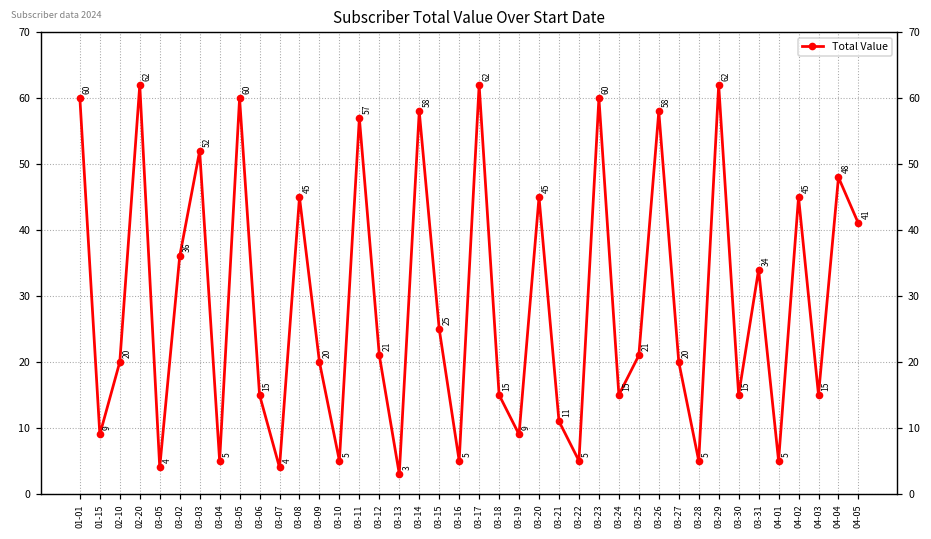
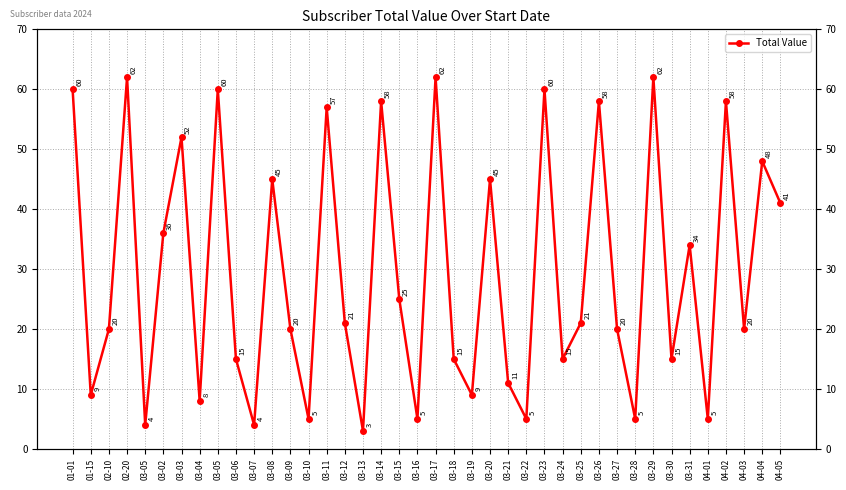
03-04: 5 -> 8
04-02: 45 -> 58
04-03: 15 -> 20
